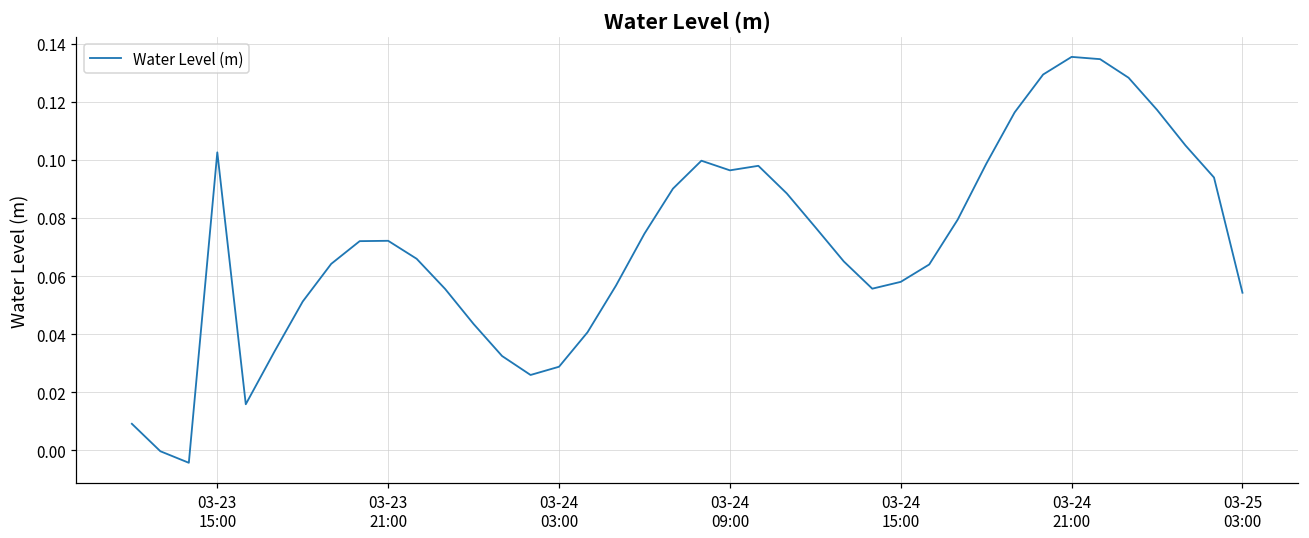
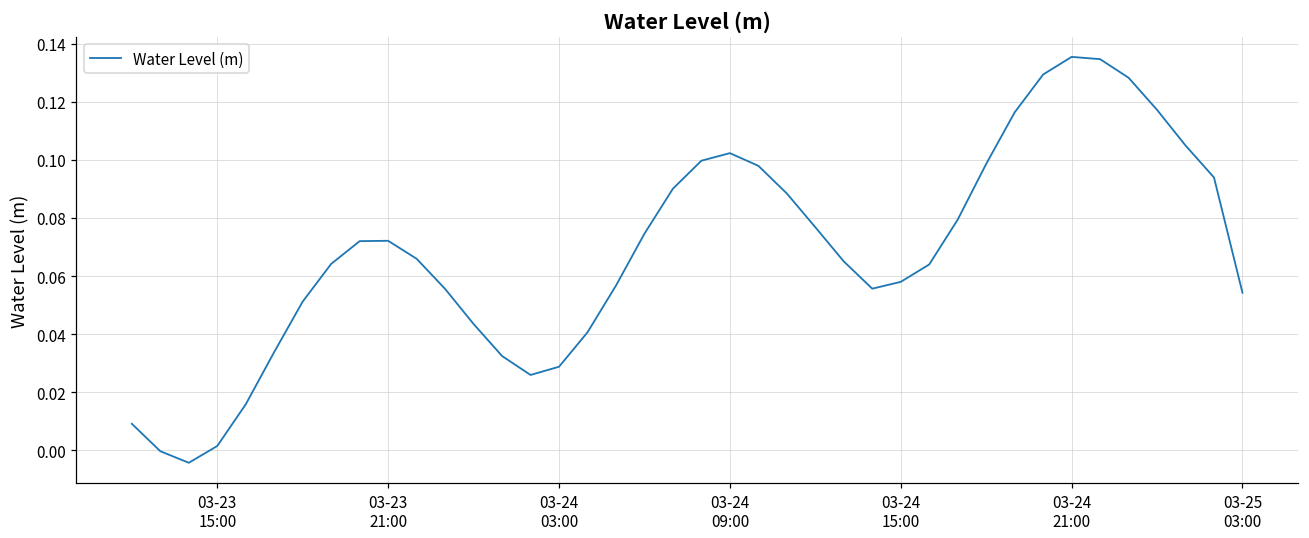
03-23 15:00: 0.103 -> 0.002
03-24 09:00: 0.096 -> 0.102
